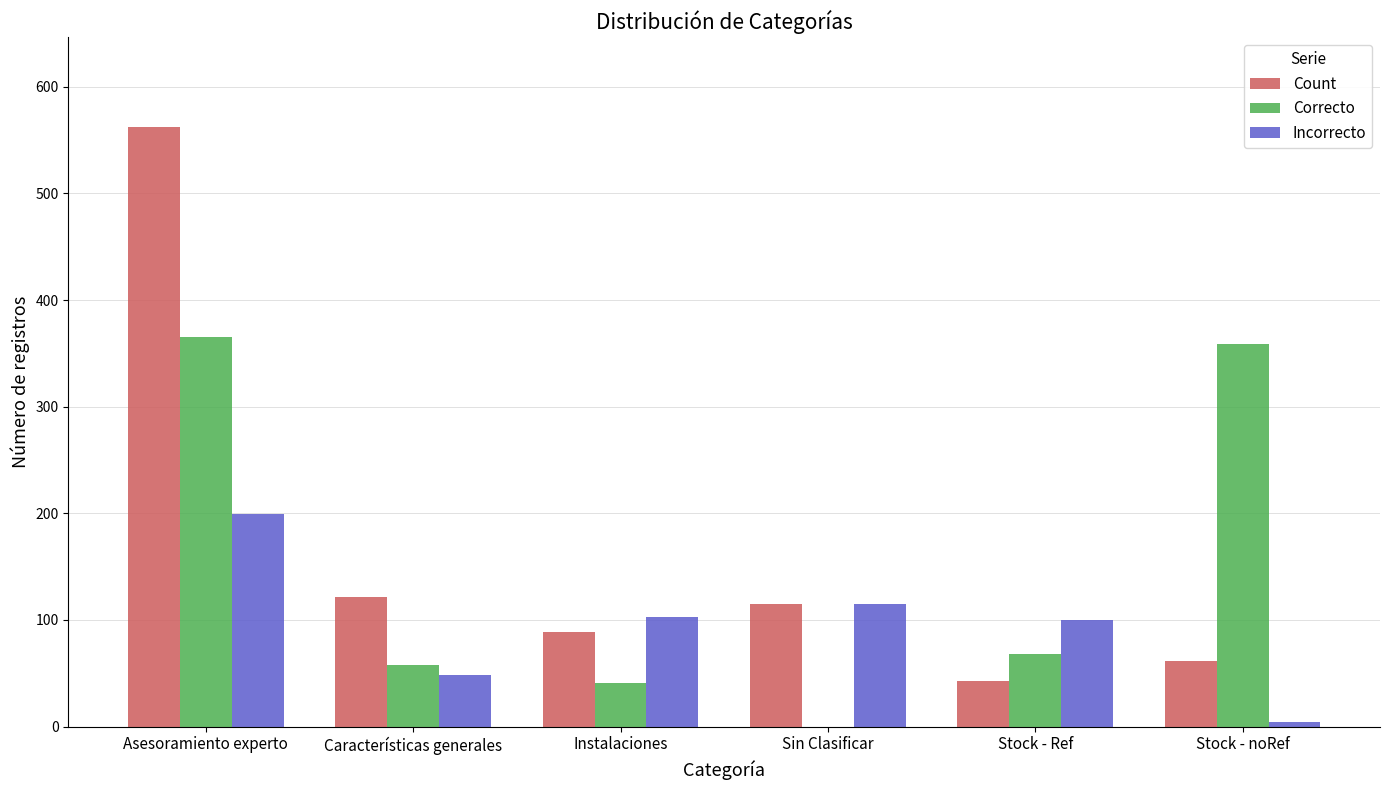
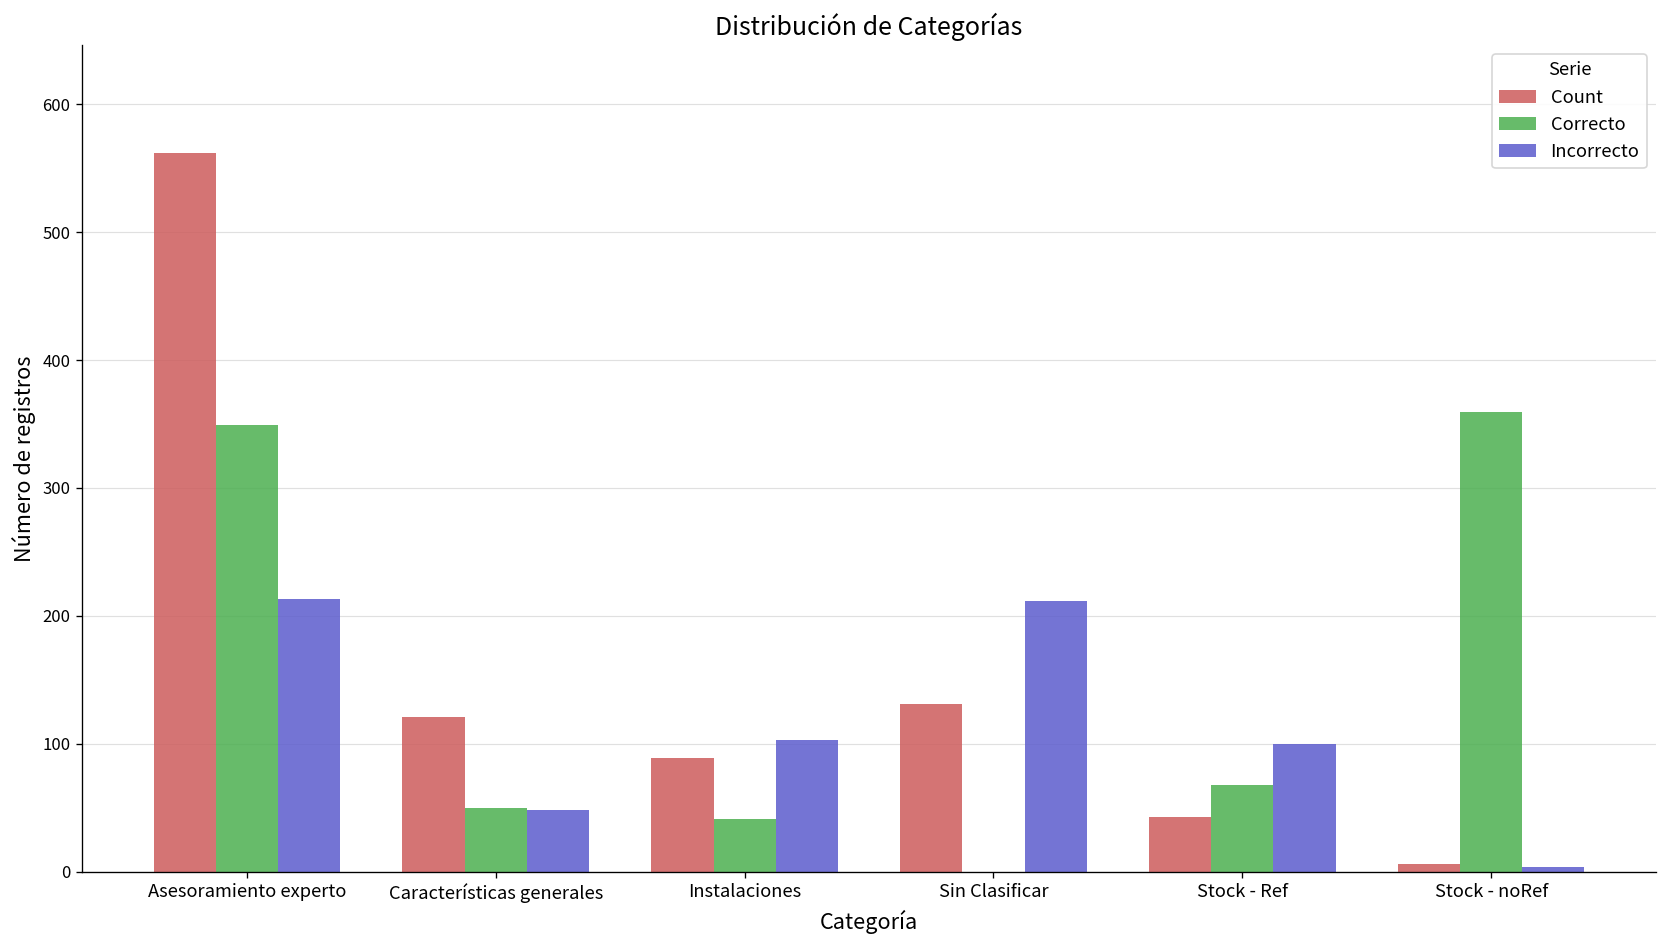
Correcto, Asesoramiento experto: 365 -> 349
Incorrecto, Asesoramiento experto: 199 -> 213
Correcto, Características generales: 58 -> 50
Count, Sin Clasificar: 115 -> 131
Incorrecto, Sin Clasificar: 115 -> 212
Count, Stock - noRef: 61 -> 6
